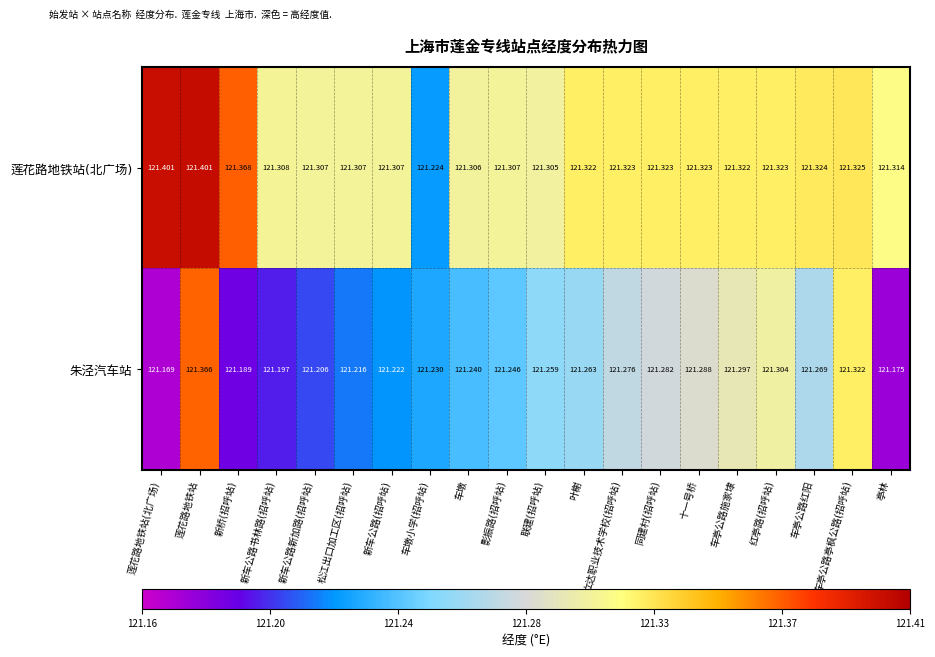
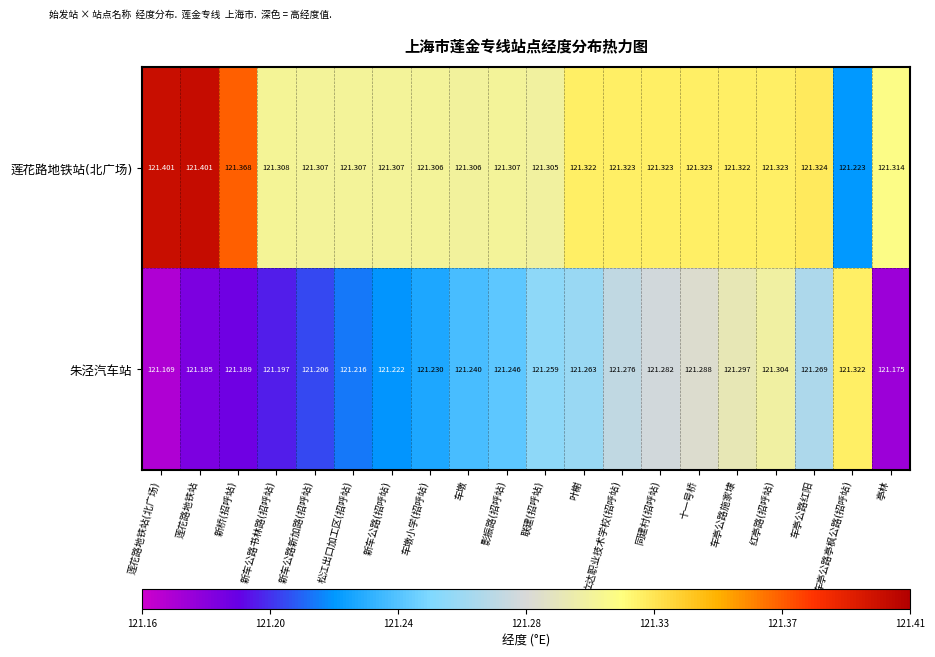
莲花路地铁站(北广场), 车墩小学(招呼站): 121.224 -> 121.306
莲花路地铁站(北广场), 车亭公路亭枫公路(招呼站): 121.325 -> 121.223
朱泾汽车站, 莲花路地铁站: 121.366 -> 121.185
